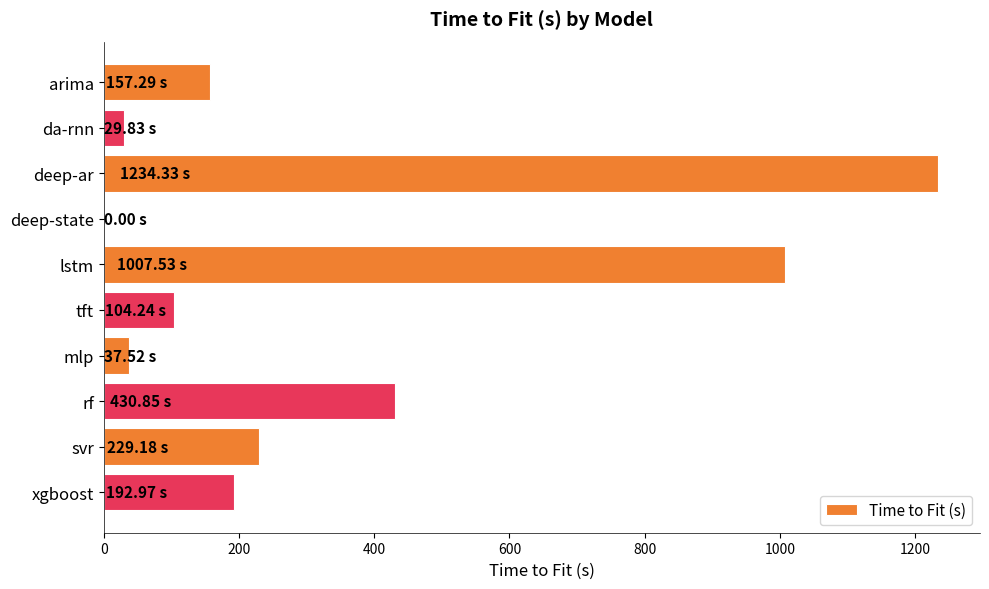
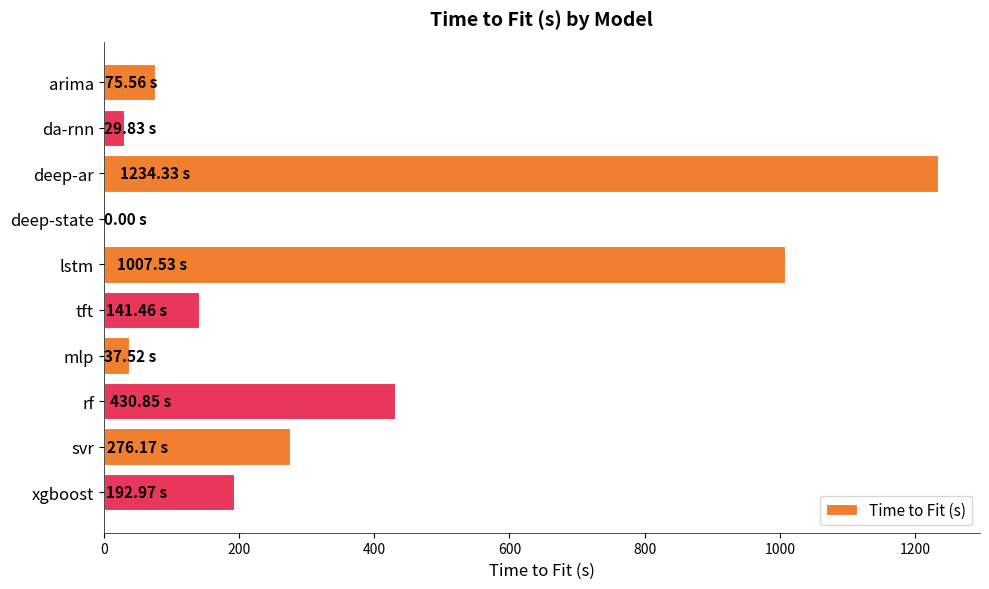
arima: 157.29 -> 75.56
tft: 104.24 -> 141.46
svr: 229.18 -> 276.17
